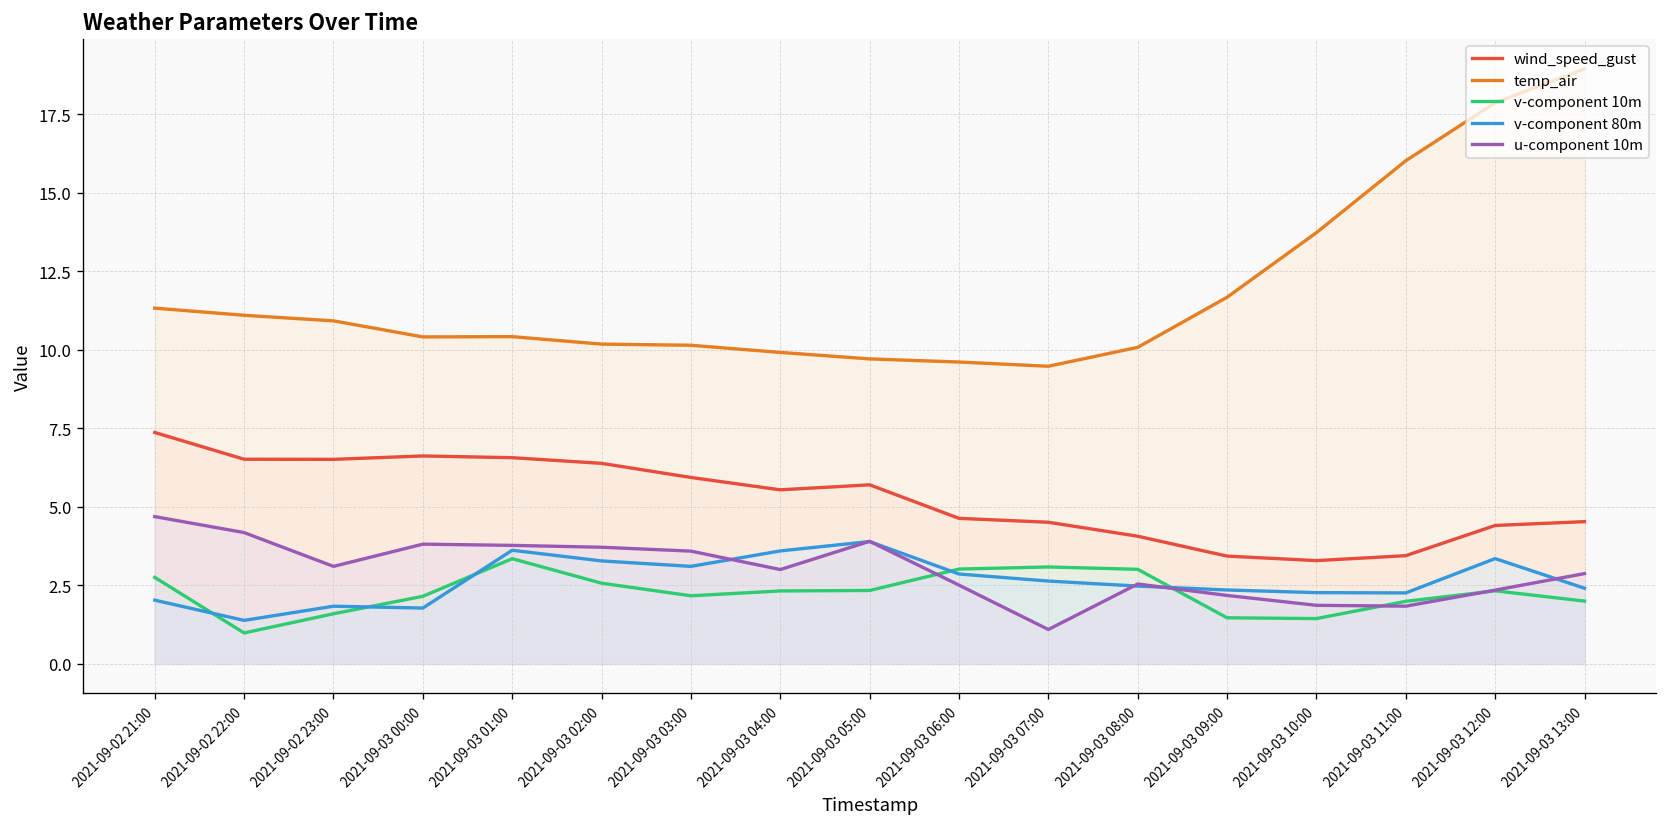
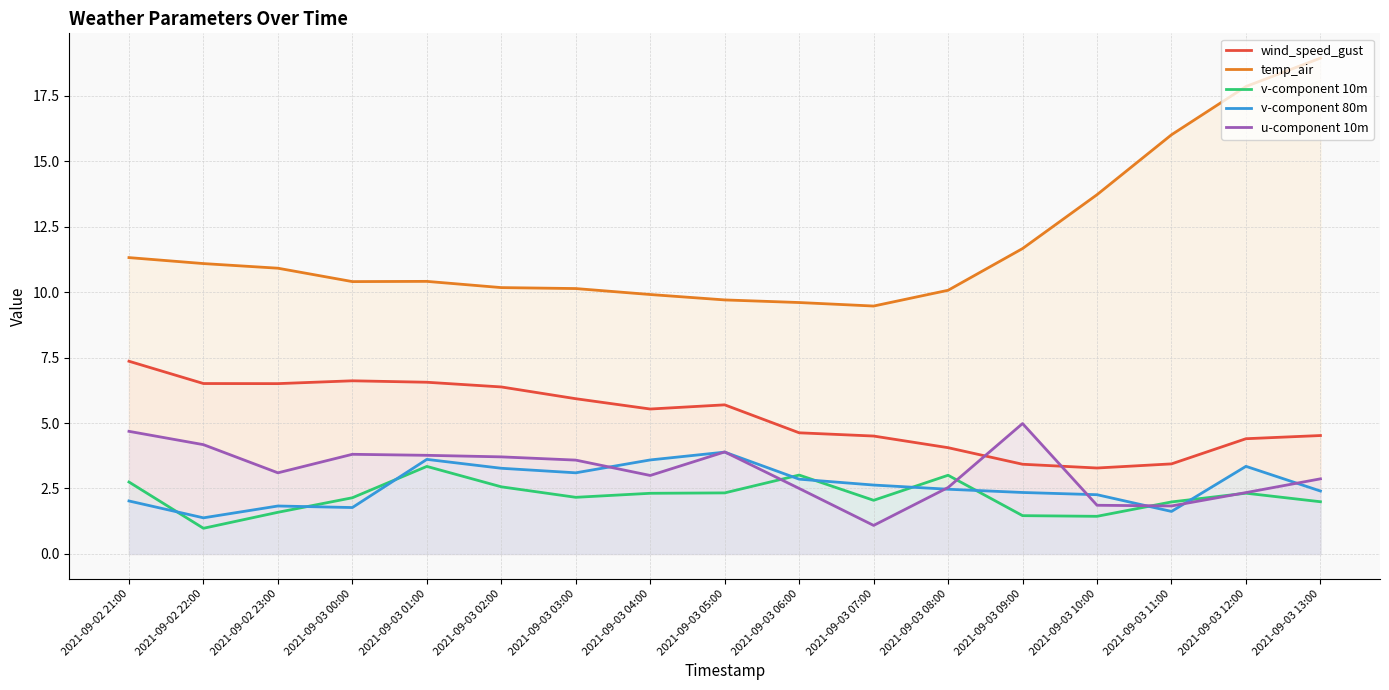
v-component 10m, 2021-09-03 07:00: 3.1 -> 2.0
u-component 10m, 2021-09-03 09:00: 2.2 -> 5.0
v-component 80m, 2021-09-03 11:00: 2.3 -> 1.6
